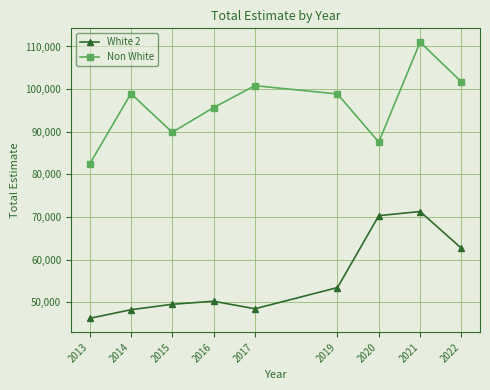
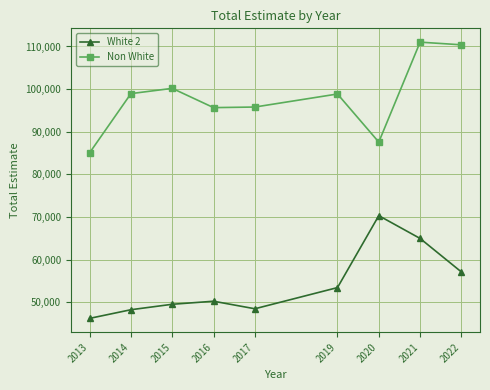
Non White, 2013: 82,000 -> 85,000
Non White, 2015: 90,000 -> 100,000
Non White, 2017: 101,000 -> 96,000
White 2, 2021: 71,000 -> 65,000
White 2, 2022: 63,000 -> 57,000
Non White, 2022: 102,000 -> 110,000
